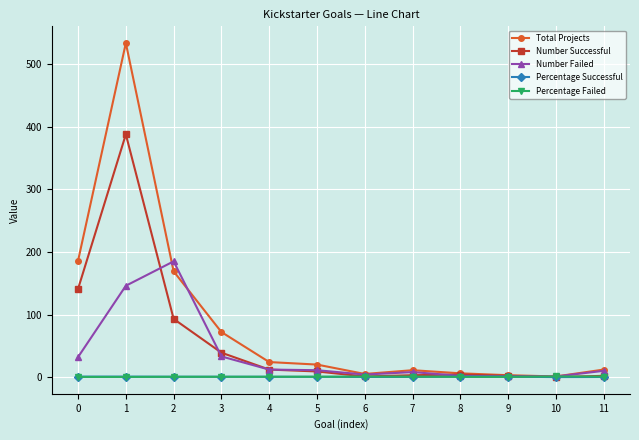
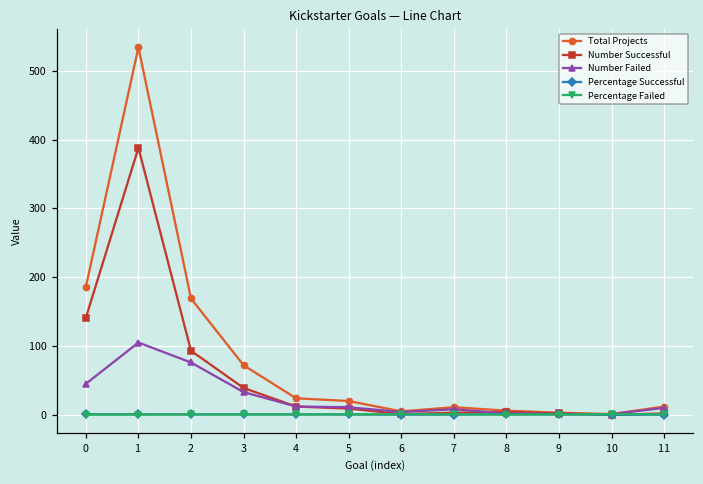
Number Failed, 0: 30 -> 50
Number Failed, 1: 150 -> 110
Number Failed, 2: 190 -> 80
